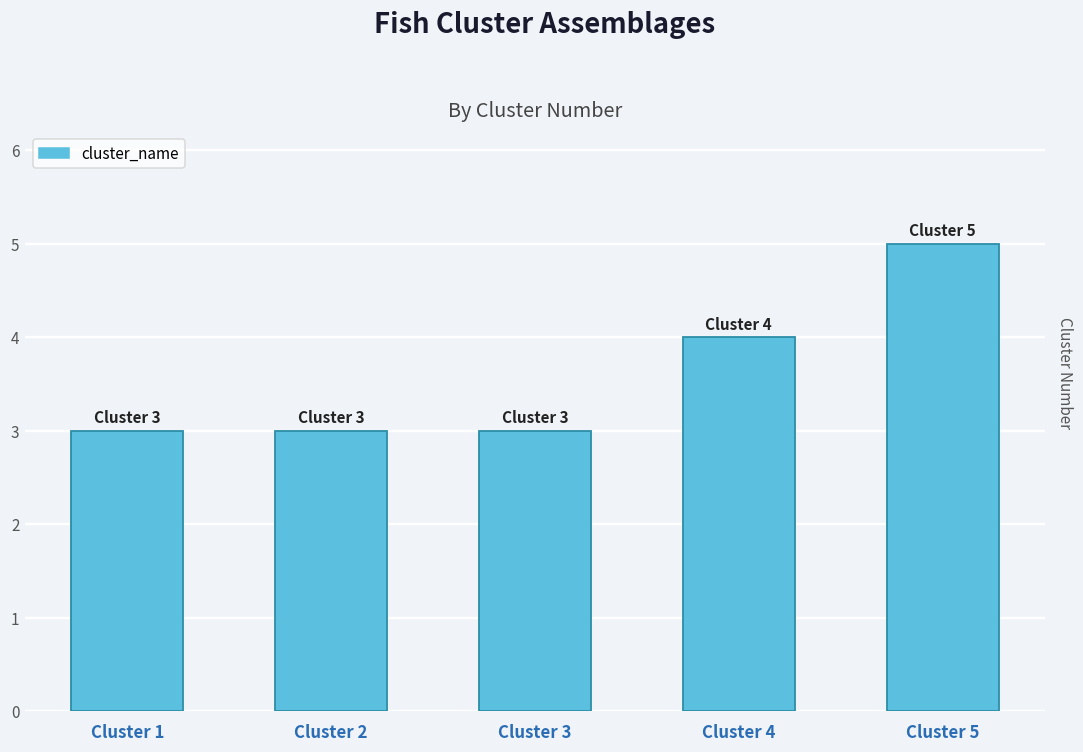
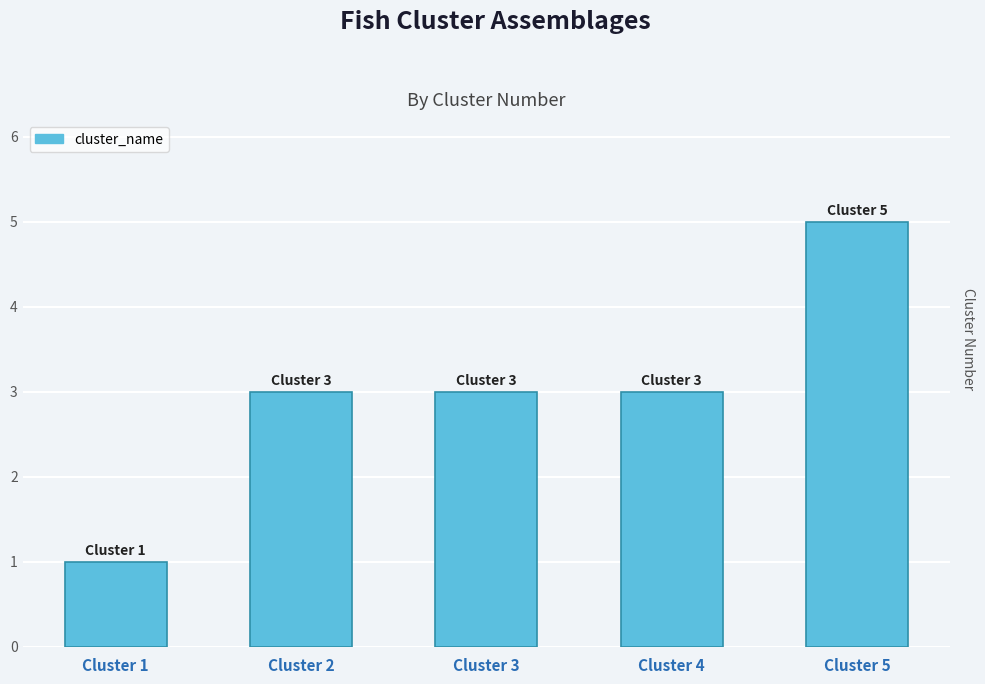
Cluster 1: 3 -> 1
Cluster 4: 4 -> 3
